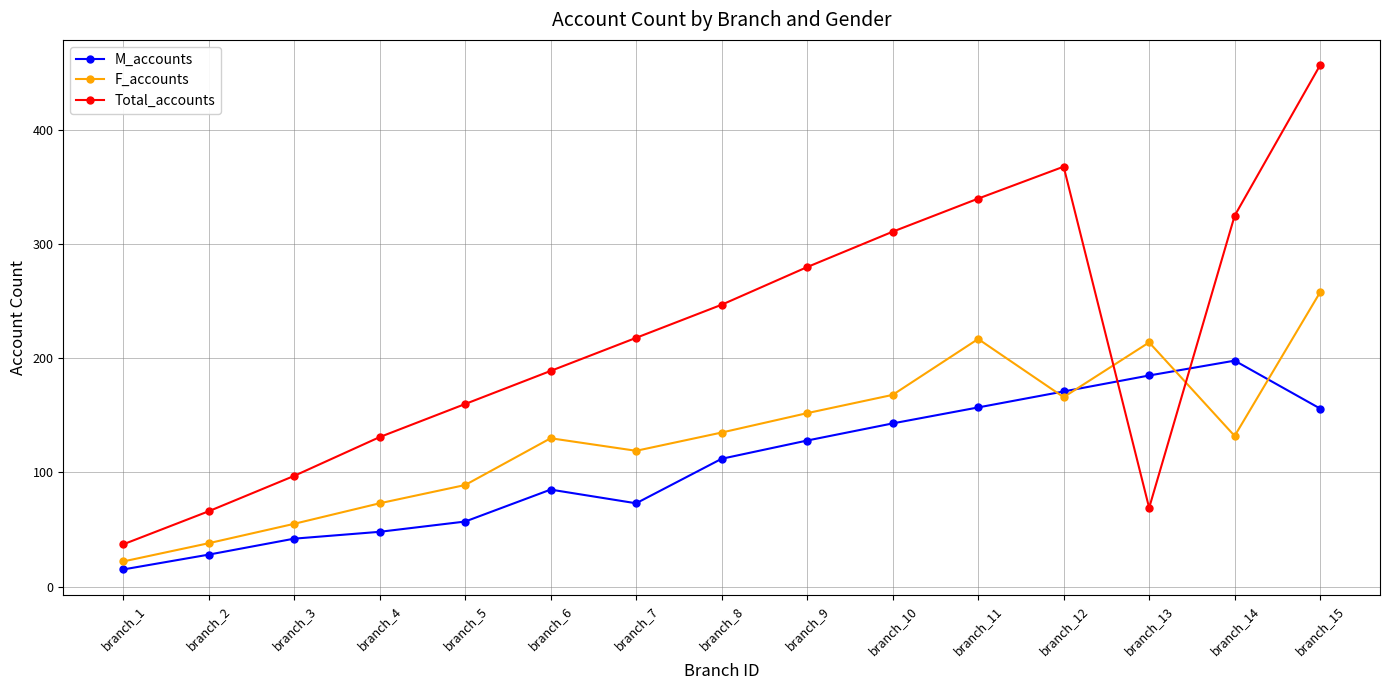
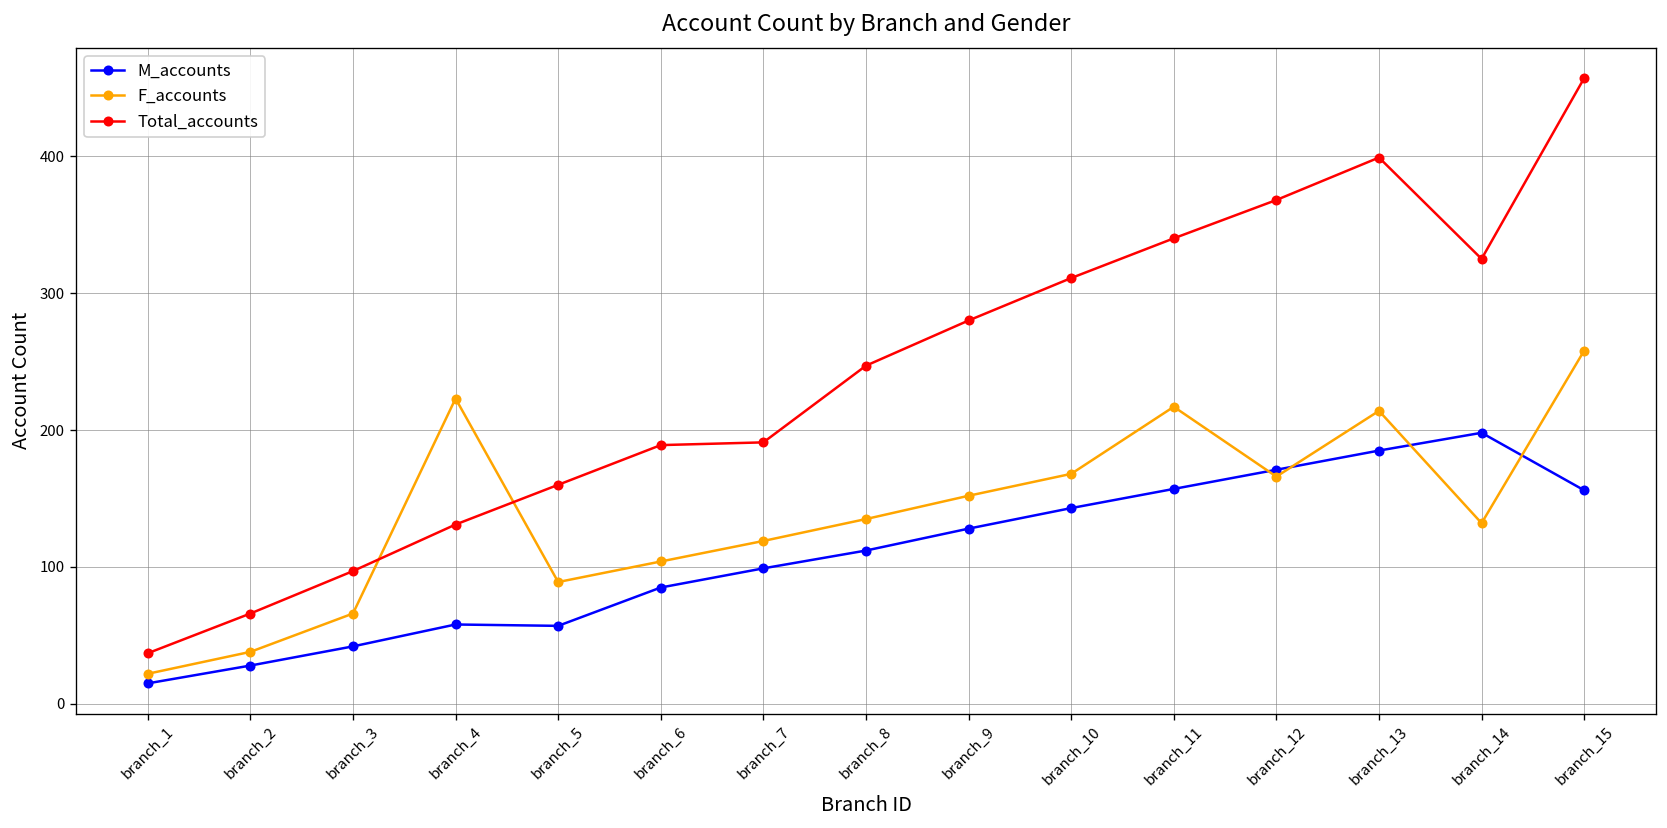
F_accounts, branch_3: 55 -> 66
M_accounts, branch_4: 48 -> 58
F_accounts, branch_4: 73 -> 223
F_accounts, branch_6: 130 -> 104
M_accounts, branch_7: 73 -> 99
Total_accounts, branch_7: 218 -> 191
Total_accounts, branch_13: 69 -> 399
